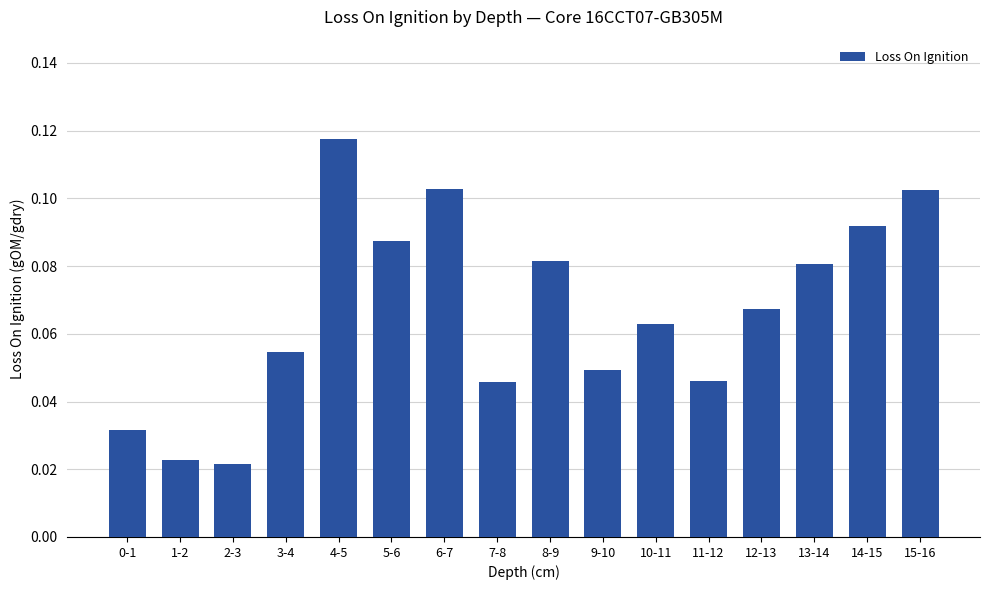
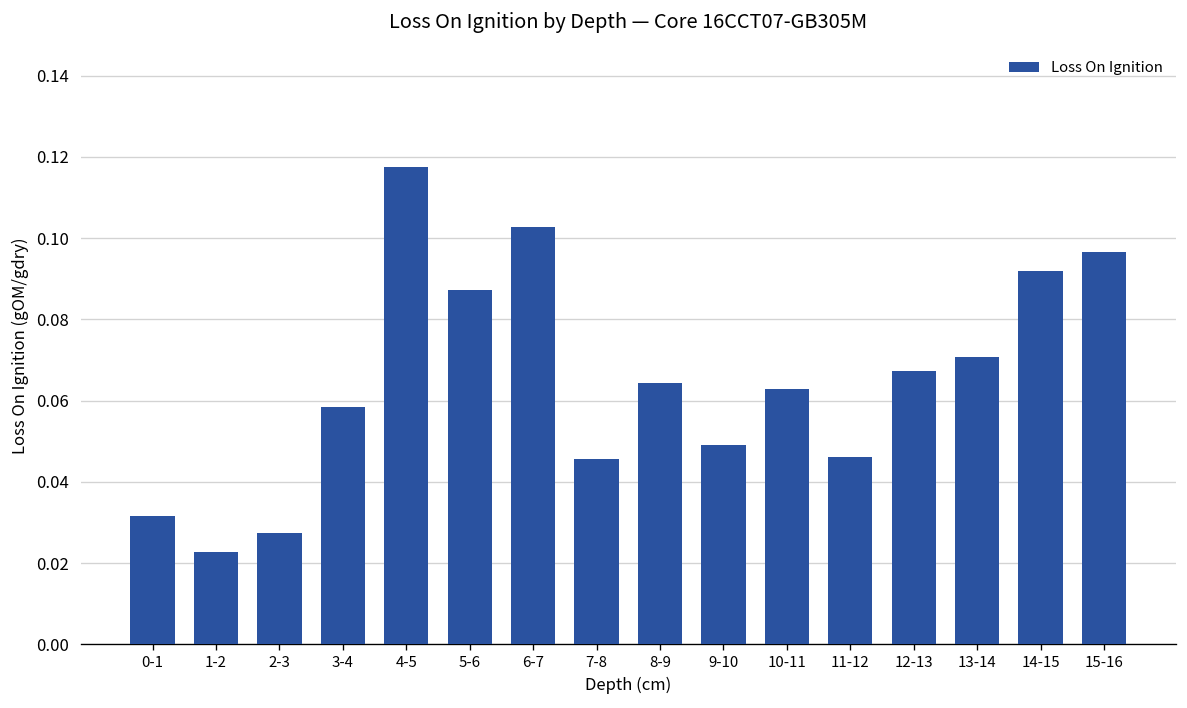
2-3: 0.021 -> 0.027
3-4: 0.055 -> 0.058
8-9: 0.082 -> 0.064
13-14: 0.081 -> 0.071
15-16: 0.103 -> 0.097
